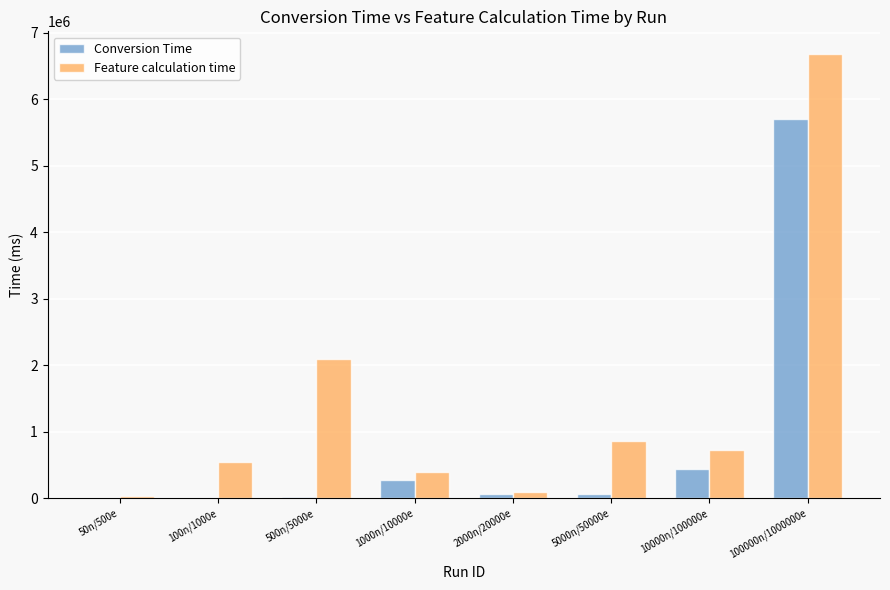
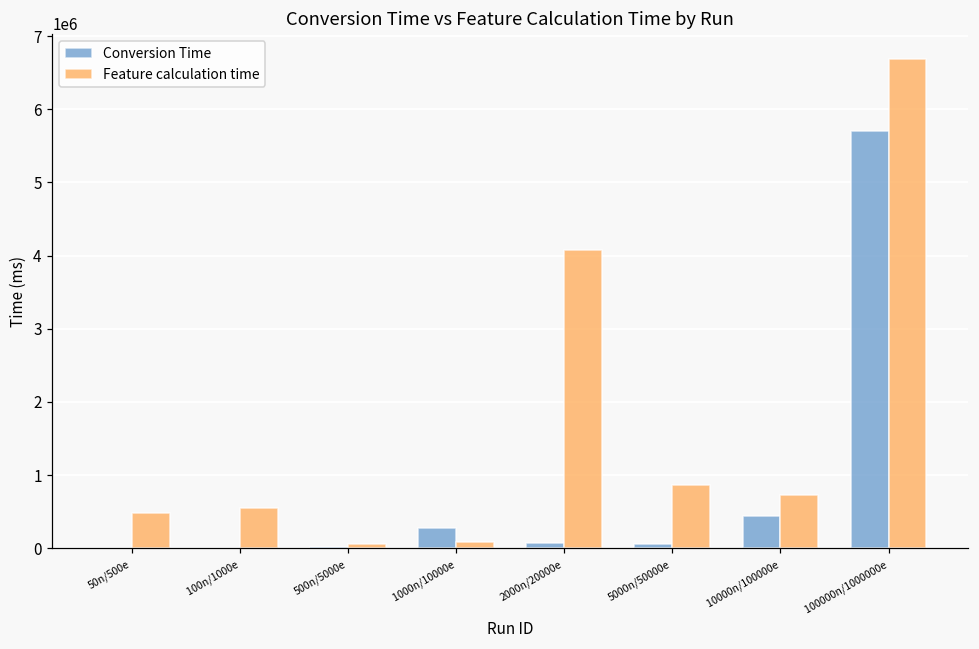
Feature calculation time, 50n/500e: 0 -> 500000
Feature calculation time, 500n/5000e: 2100000 -> 100000
Feature calculation time, 1000n/10000e: 400000 -> 100000
Feature calculation time, 2000n/20000e: 100000 -> 4100000
